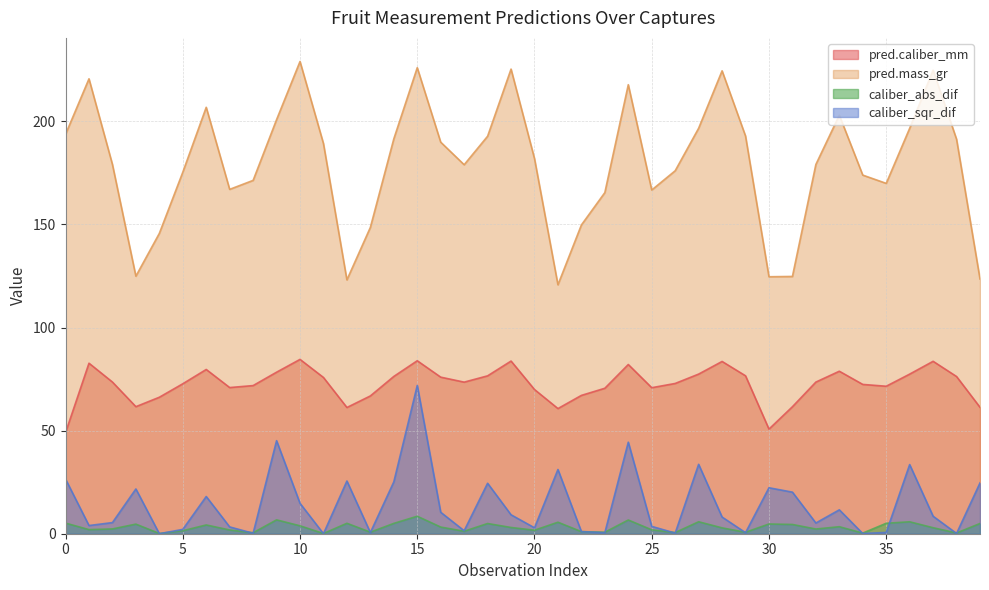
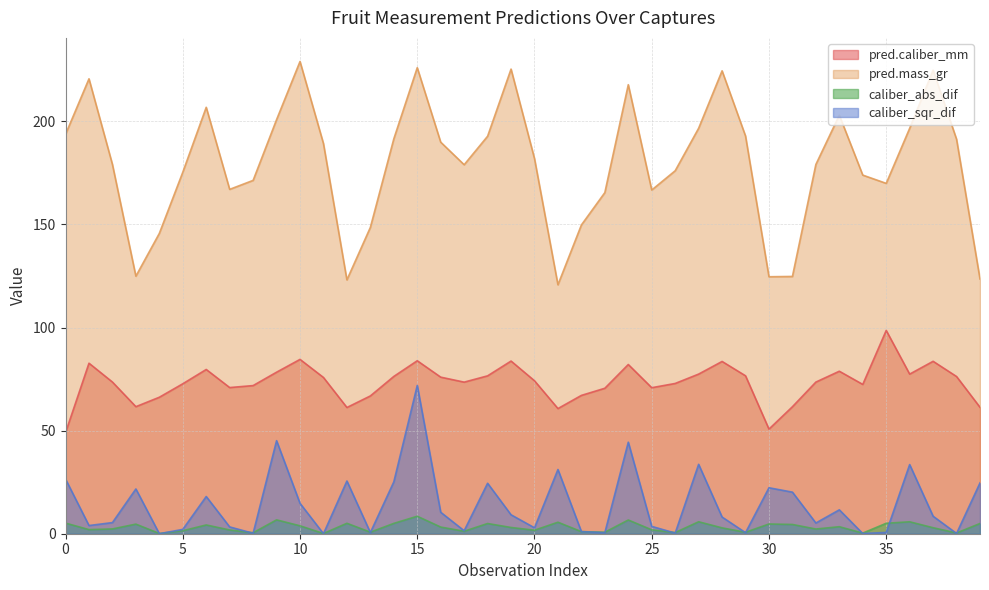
pred.caliber_mm, 20: 70 -> 74
pred.caliber_mm, 35: 72 -> 99
